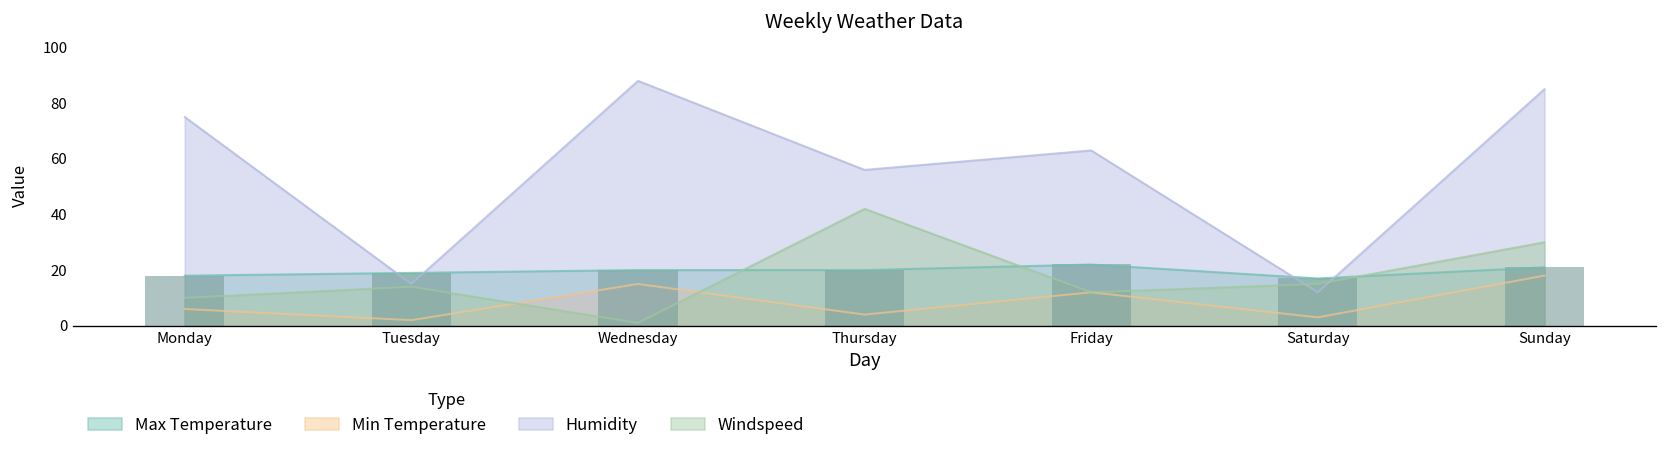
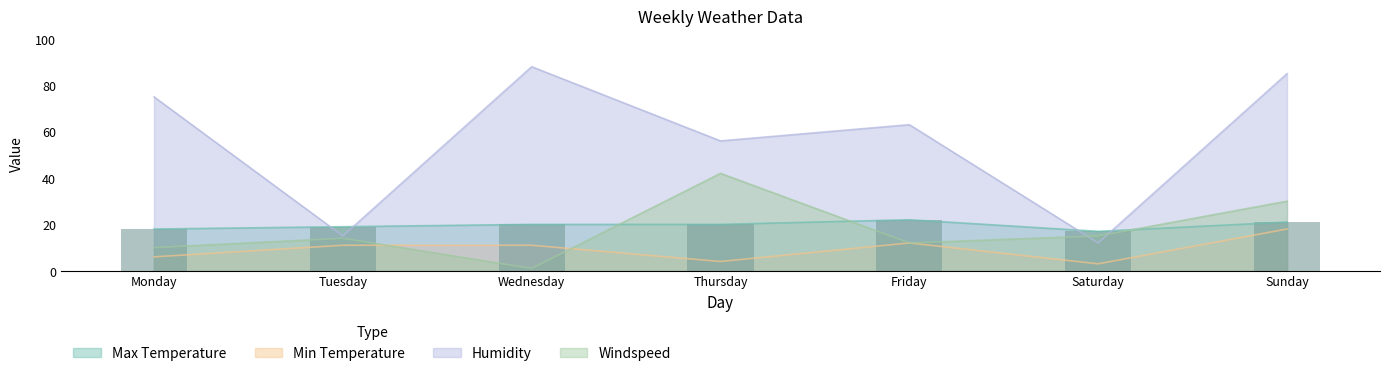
Min Temperature, Tuesday: 2 -> 11
Min Temperature, Wednesday: 15 -> 11
